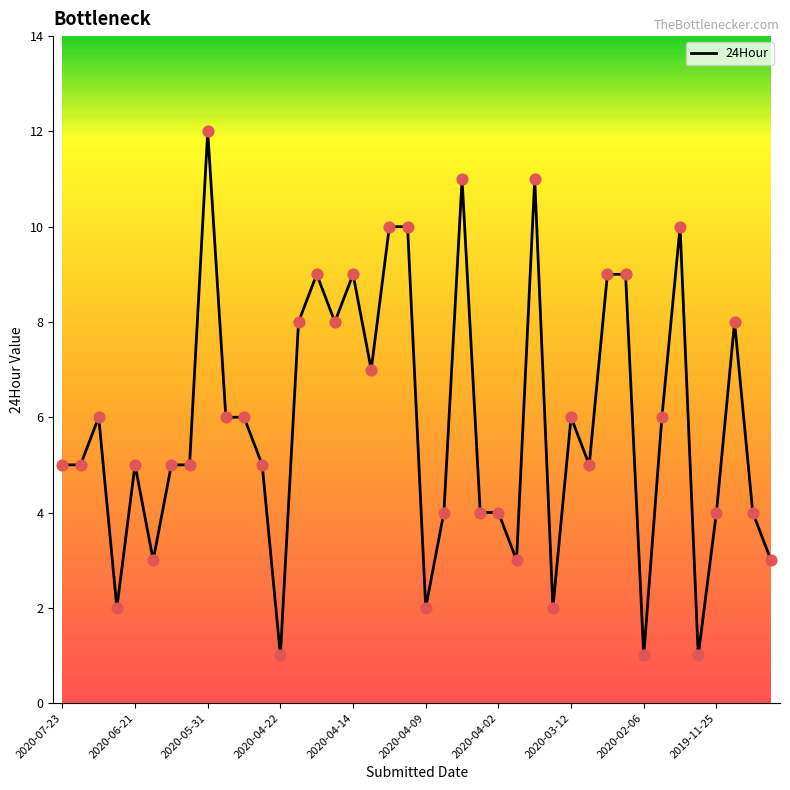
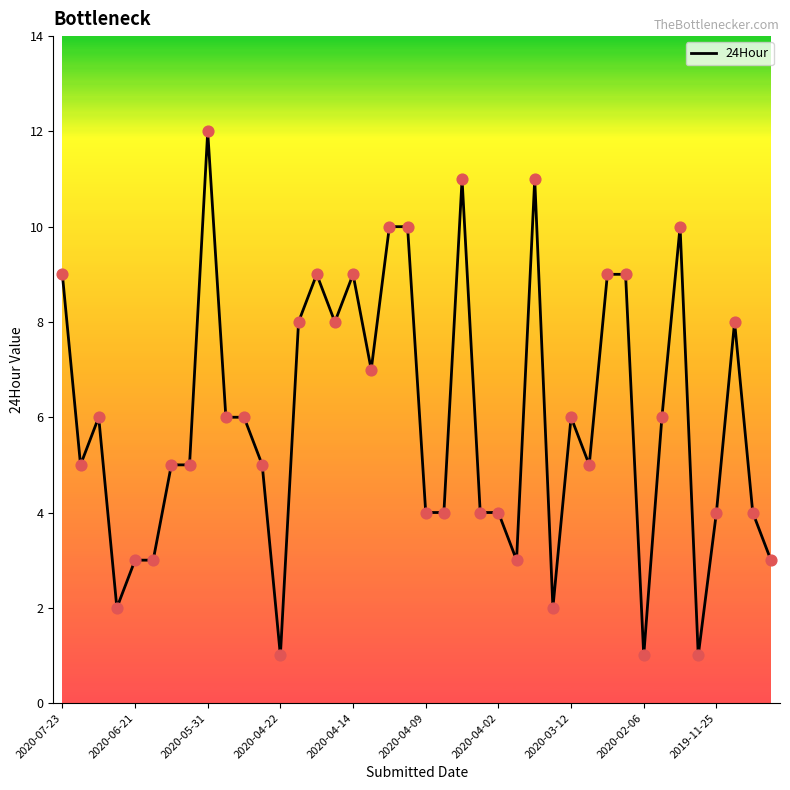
2020-07-23: 5 -> 9
2020-06-21: 5 -> 3
2020-04-09: 2 -> 4
